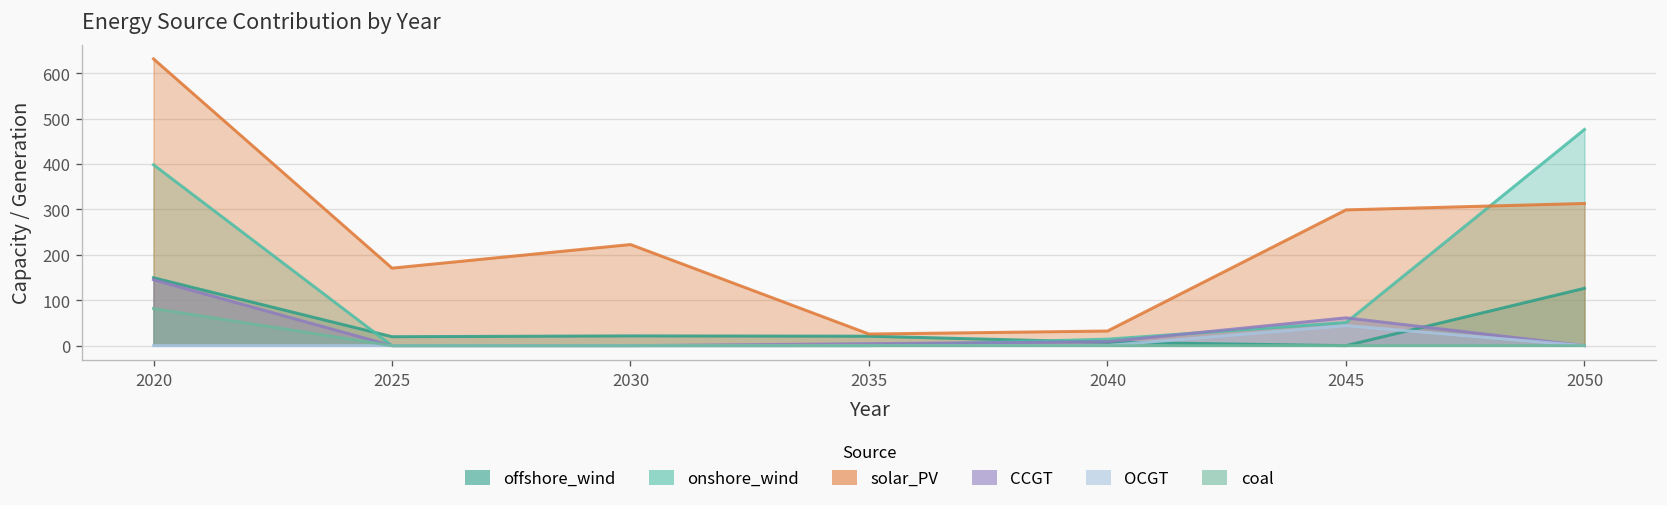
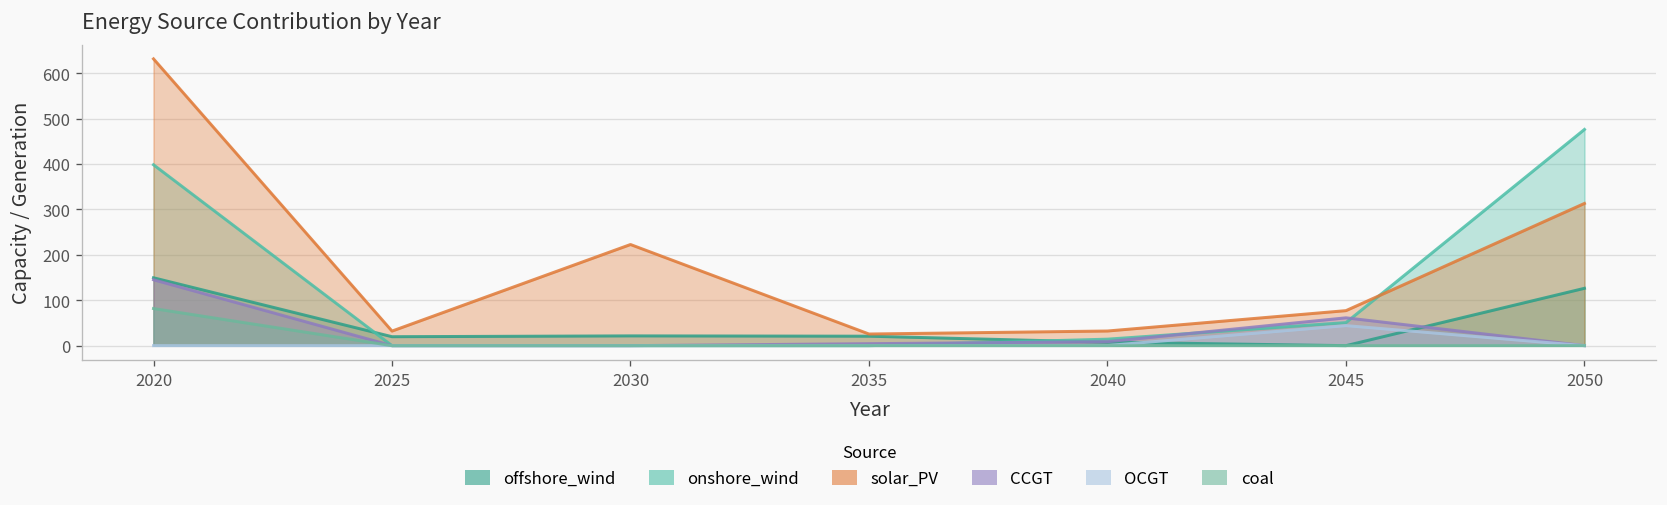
solar_PV, 2025: 170 -> 30
solar_PV, 2045: 300 -> 80
